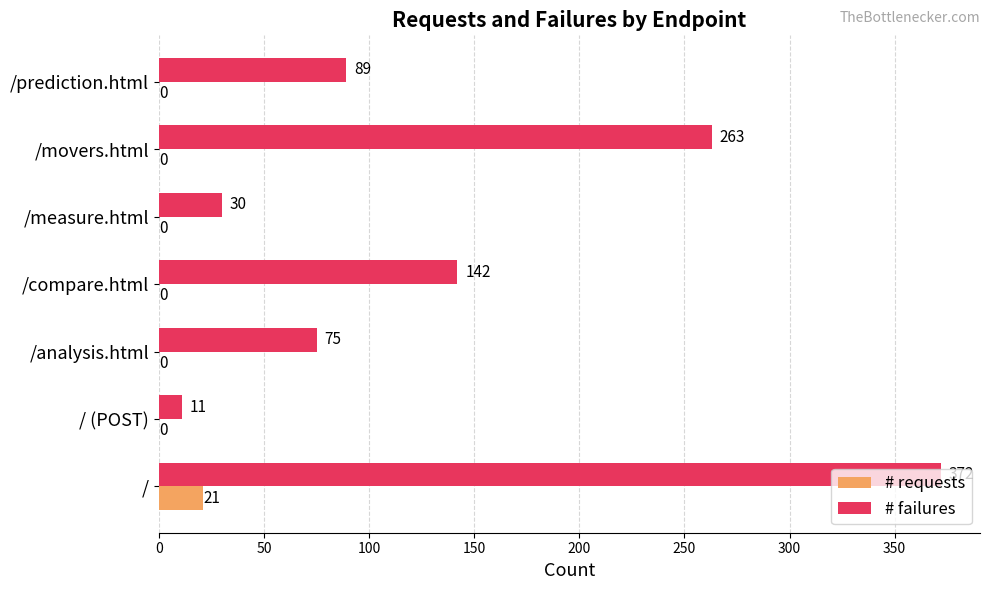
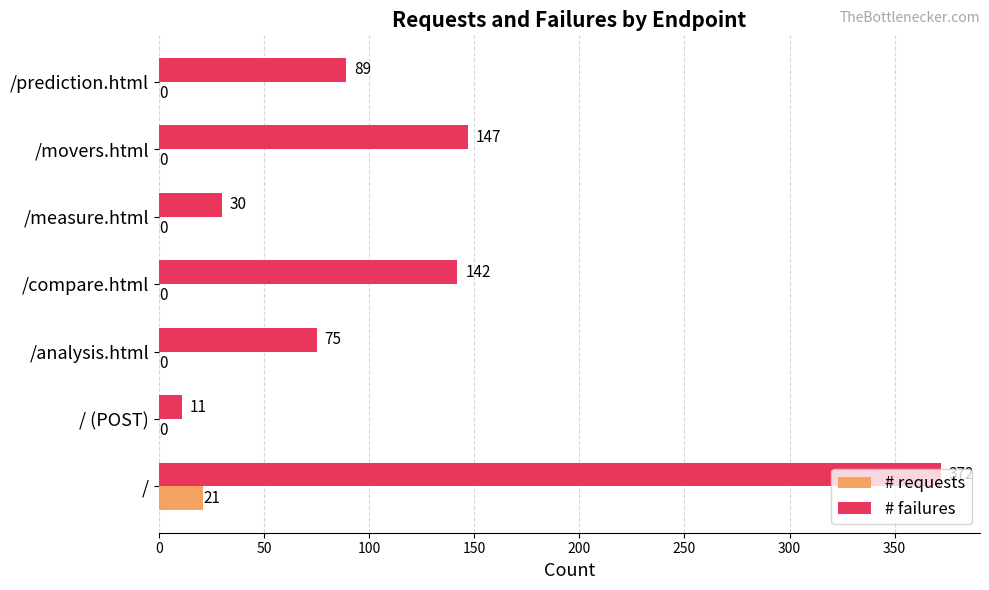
# failures, /movers.html: 263 -> 147
